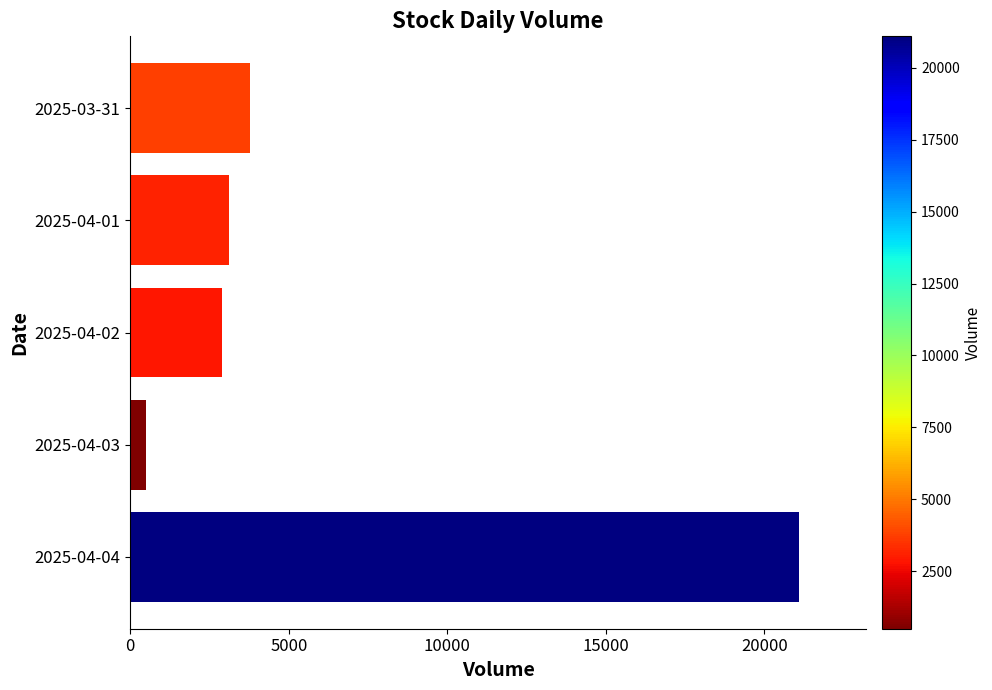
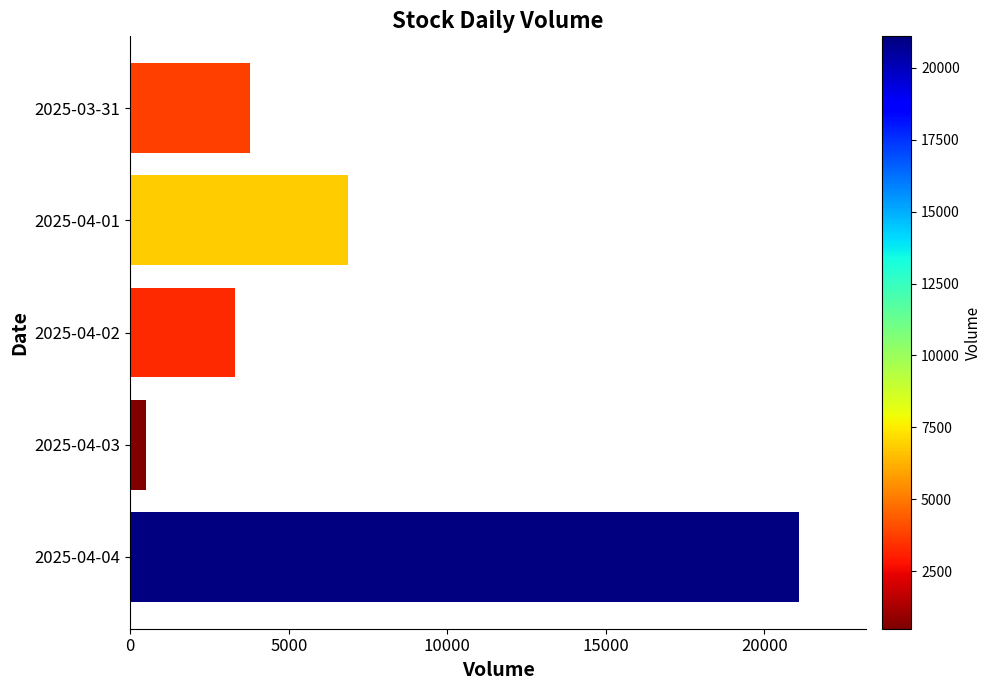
2025-04-01: 3100 -> 6900
2025-04-02: 2900 -> 3300
